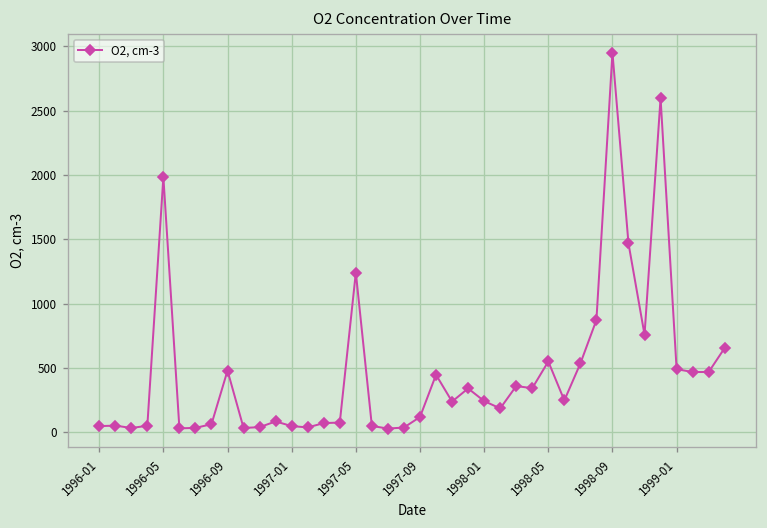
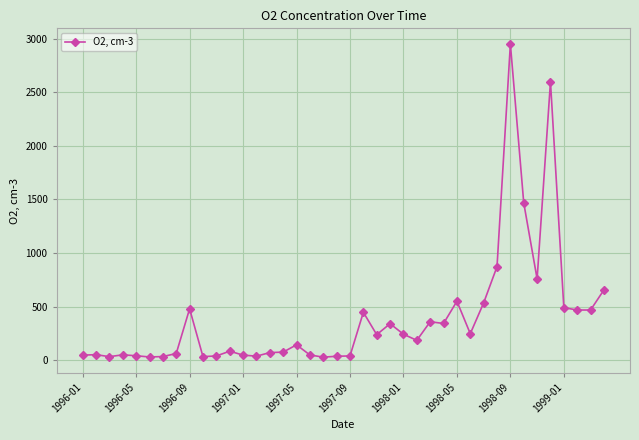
1996-05: 1980 -> 40
1997-05: 1240 -> 140
1997-09: 120 -> 40
